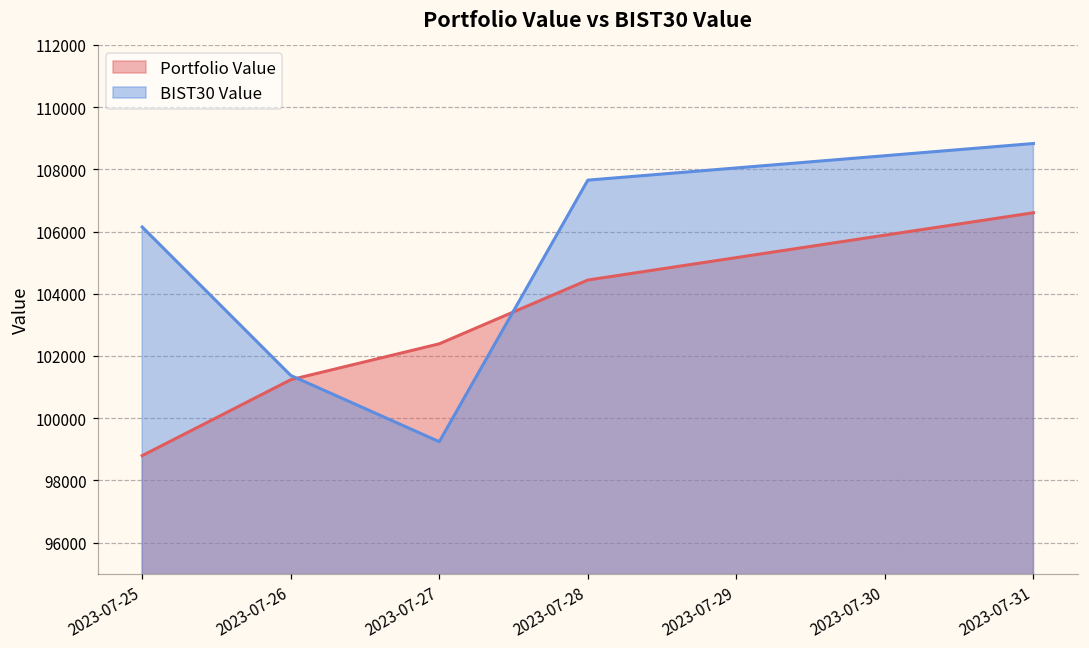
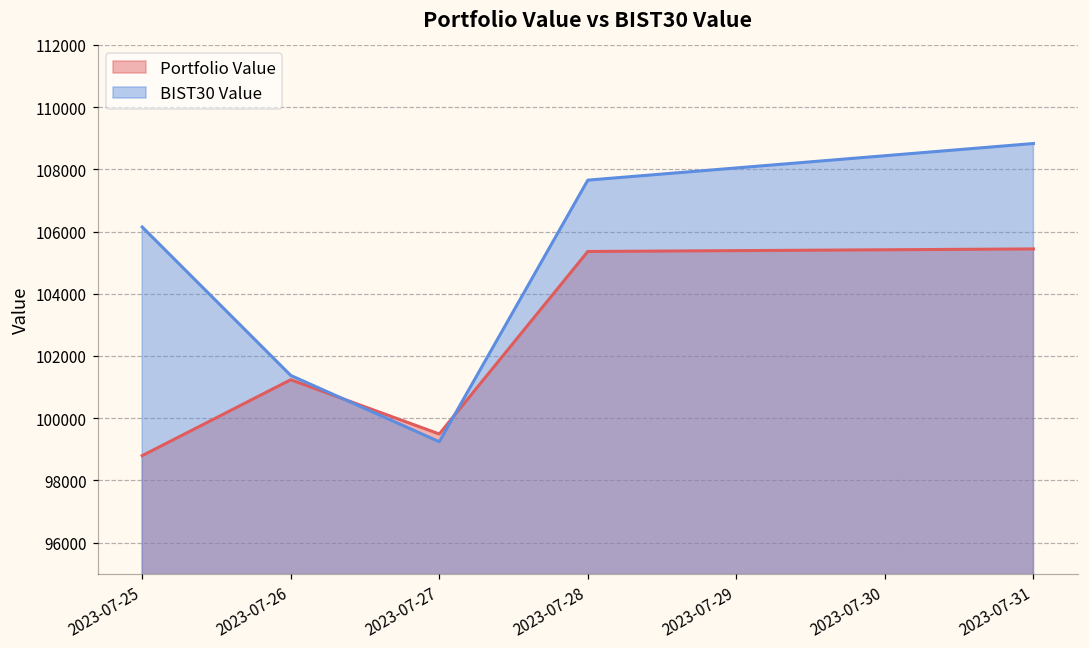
Portfolio Value, 2023-07-27: 102400 -> 99500
Portfolio Value, 2023-07-28: 104400 -> 105400
Portfolio Value, 2023-07-31: 106600 -> 105400
